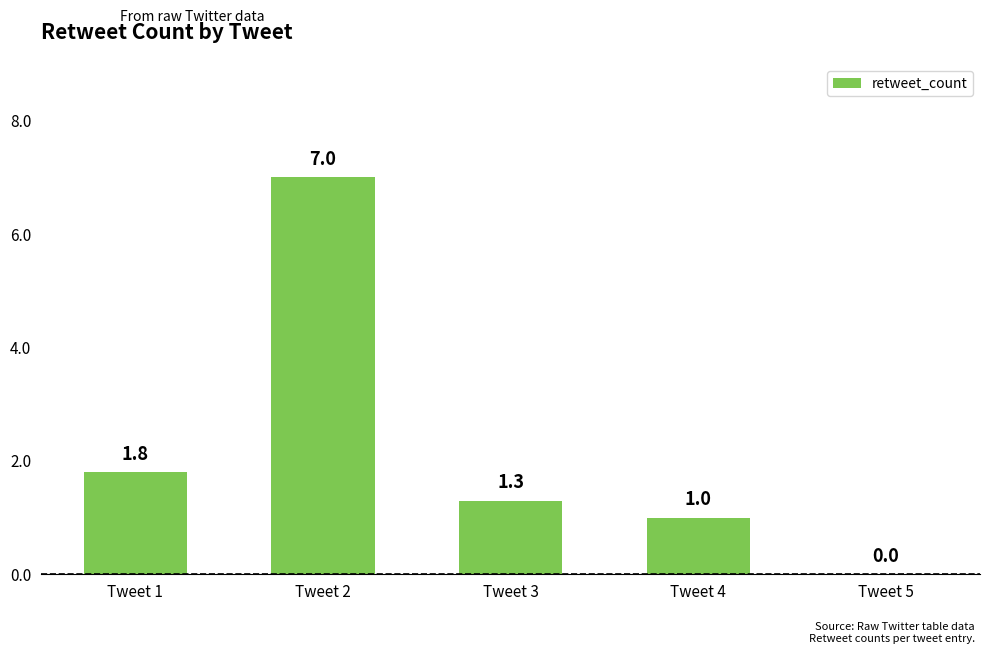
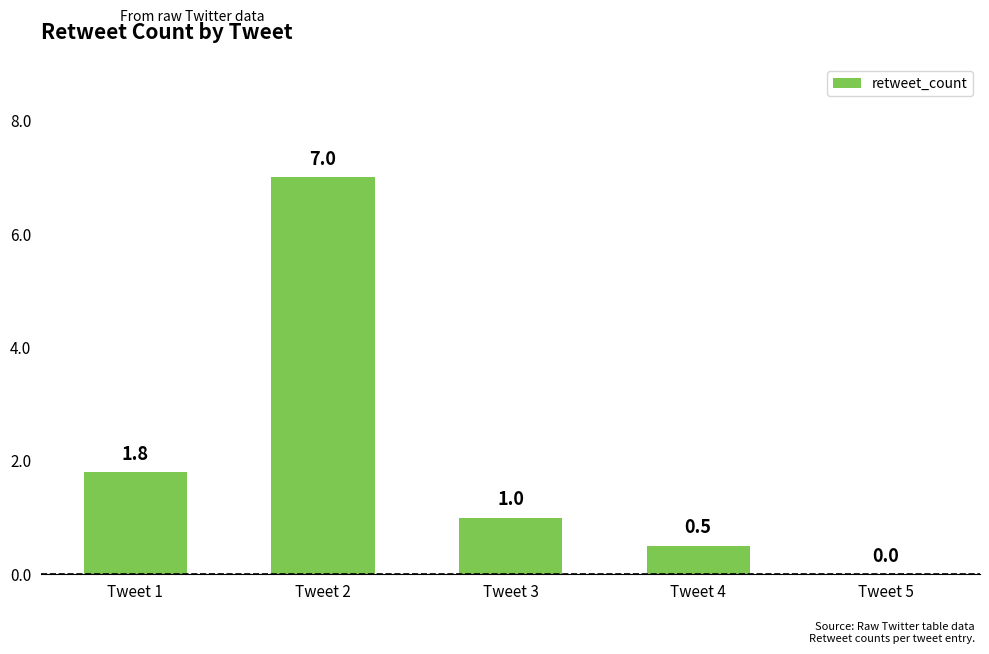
Tweet 3: 1.3 -> 1.0
Tweet 4: 1.0 -> 0.5
